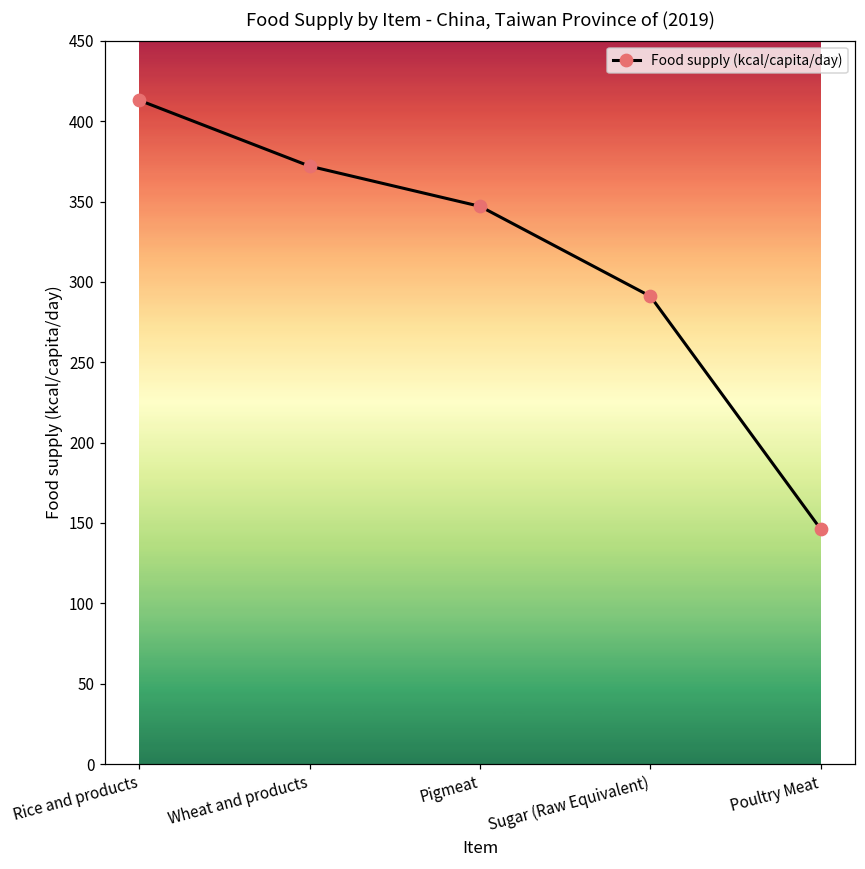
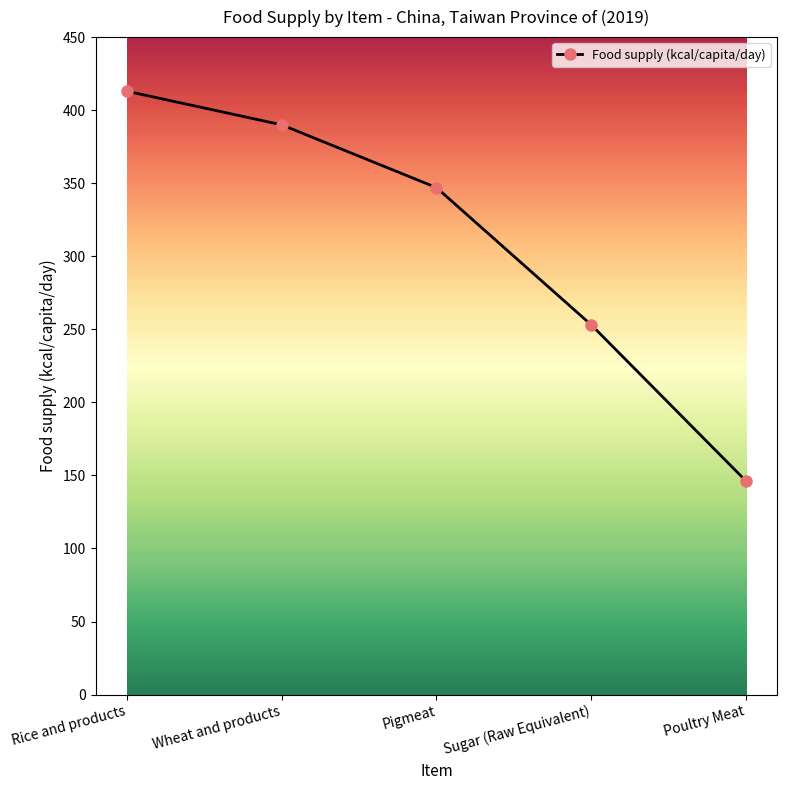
Wheat and products: 372 -> 390
Sugar (Raw Equivalent): 291 -> 253
